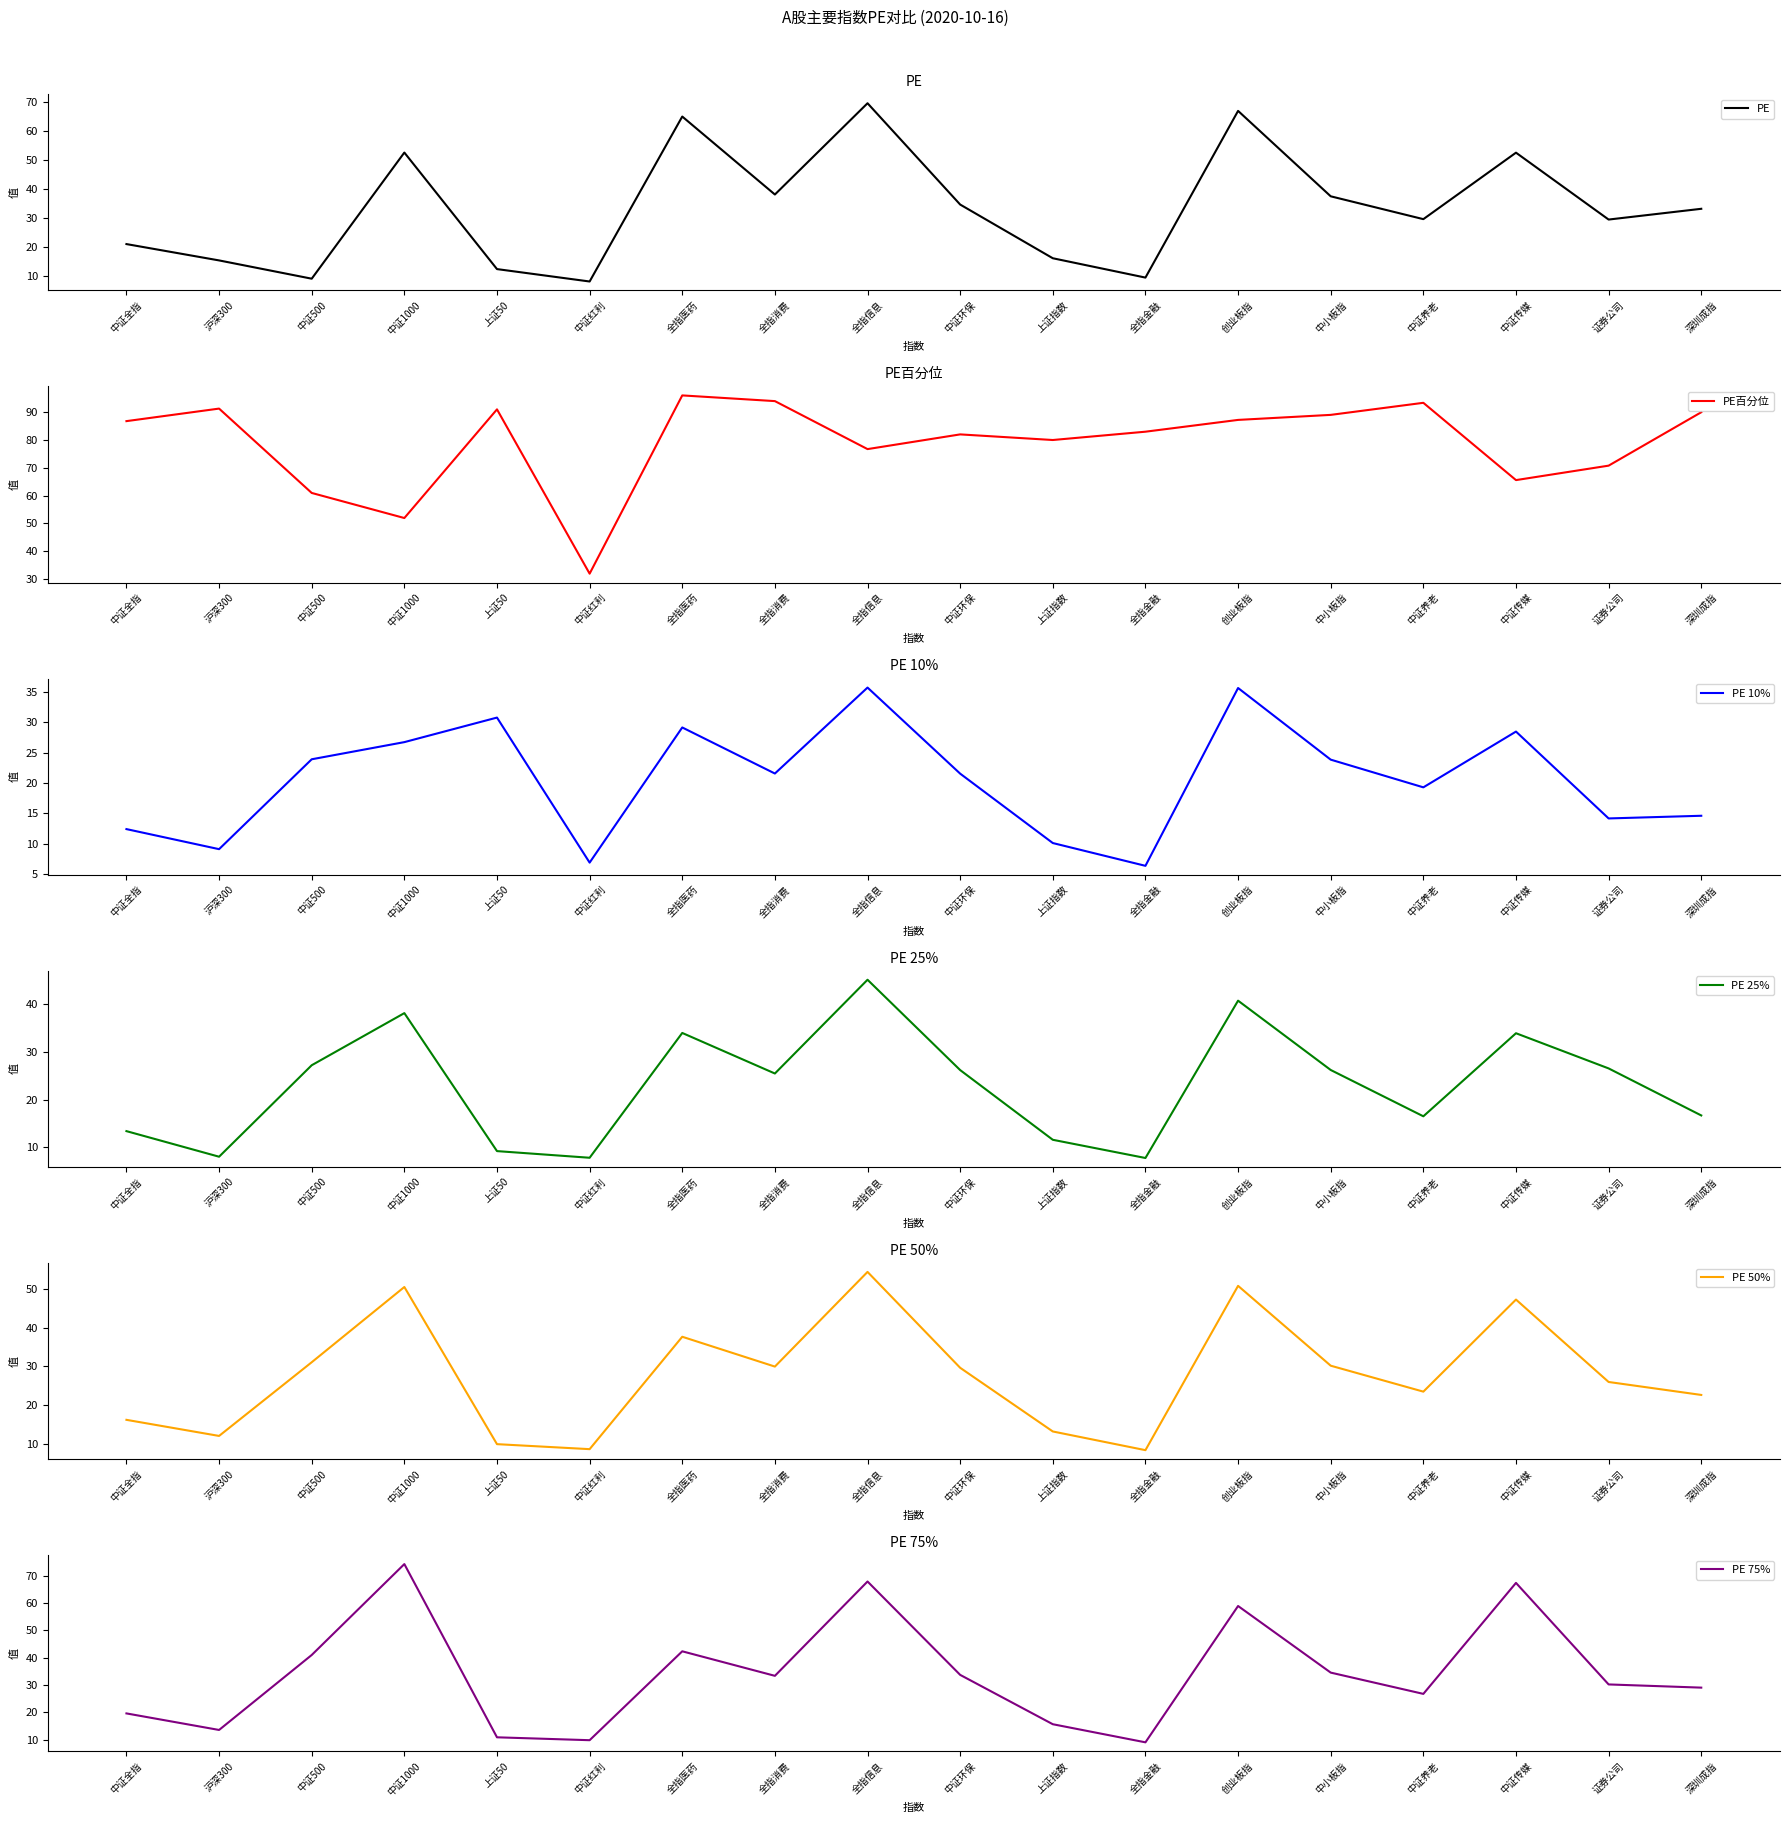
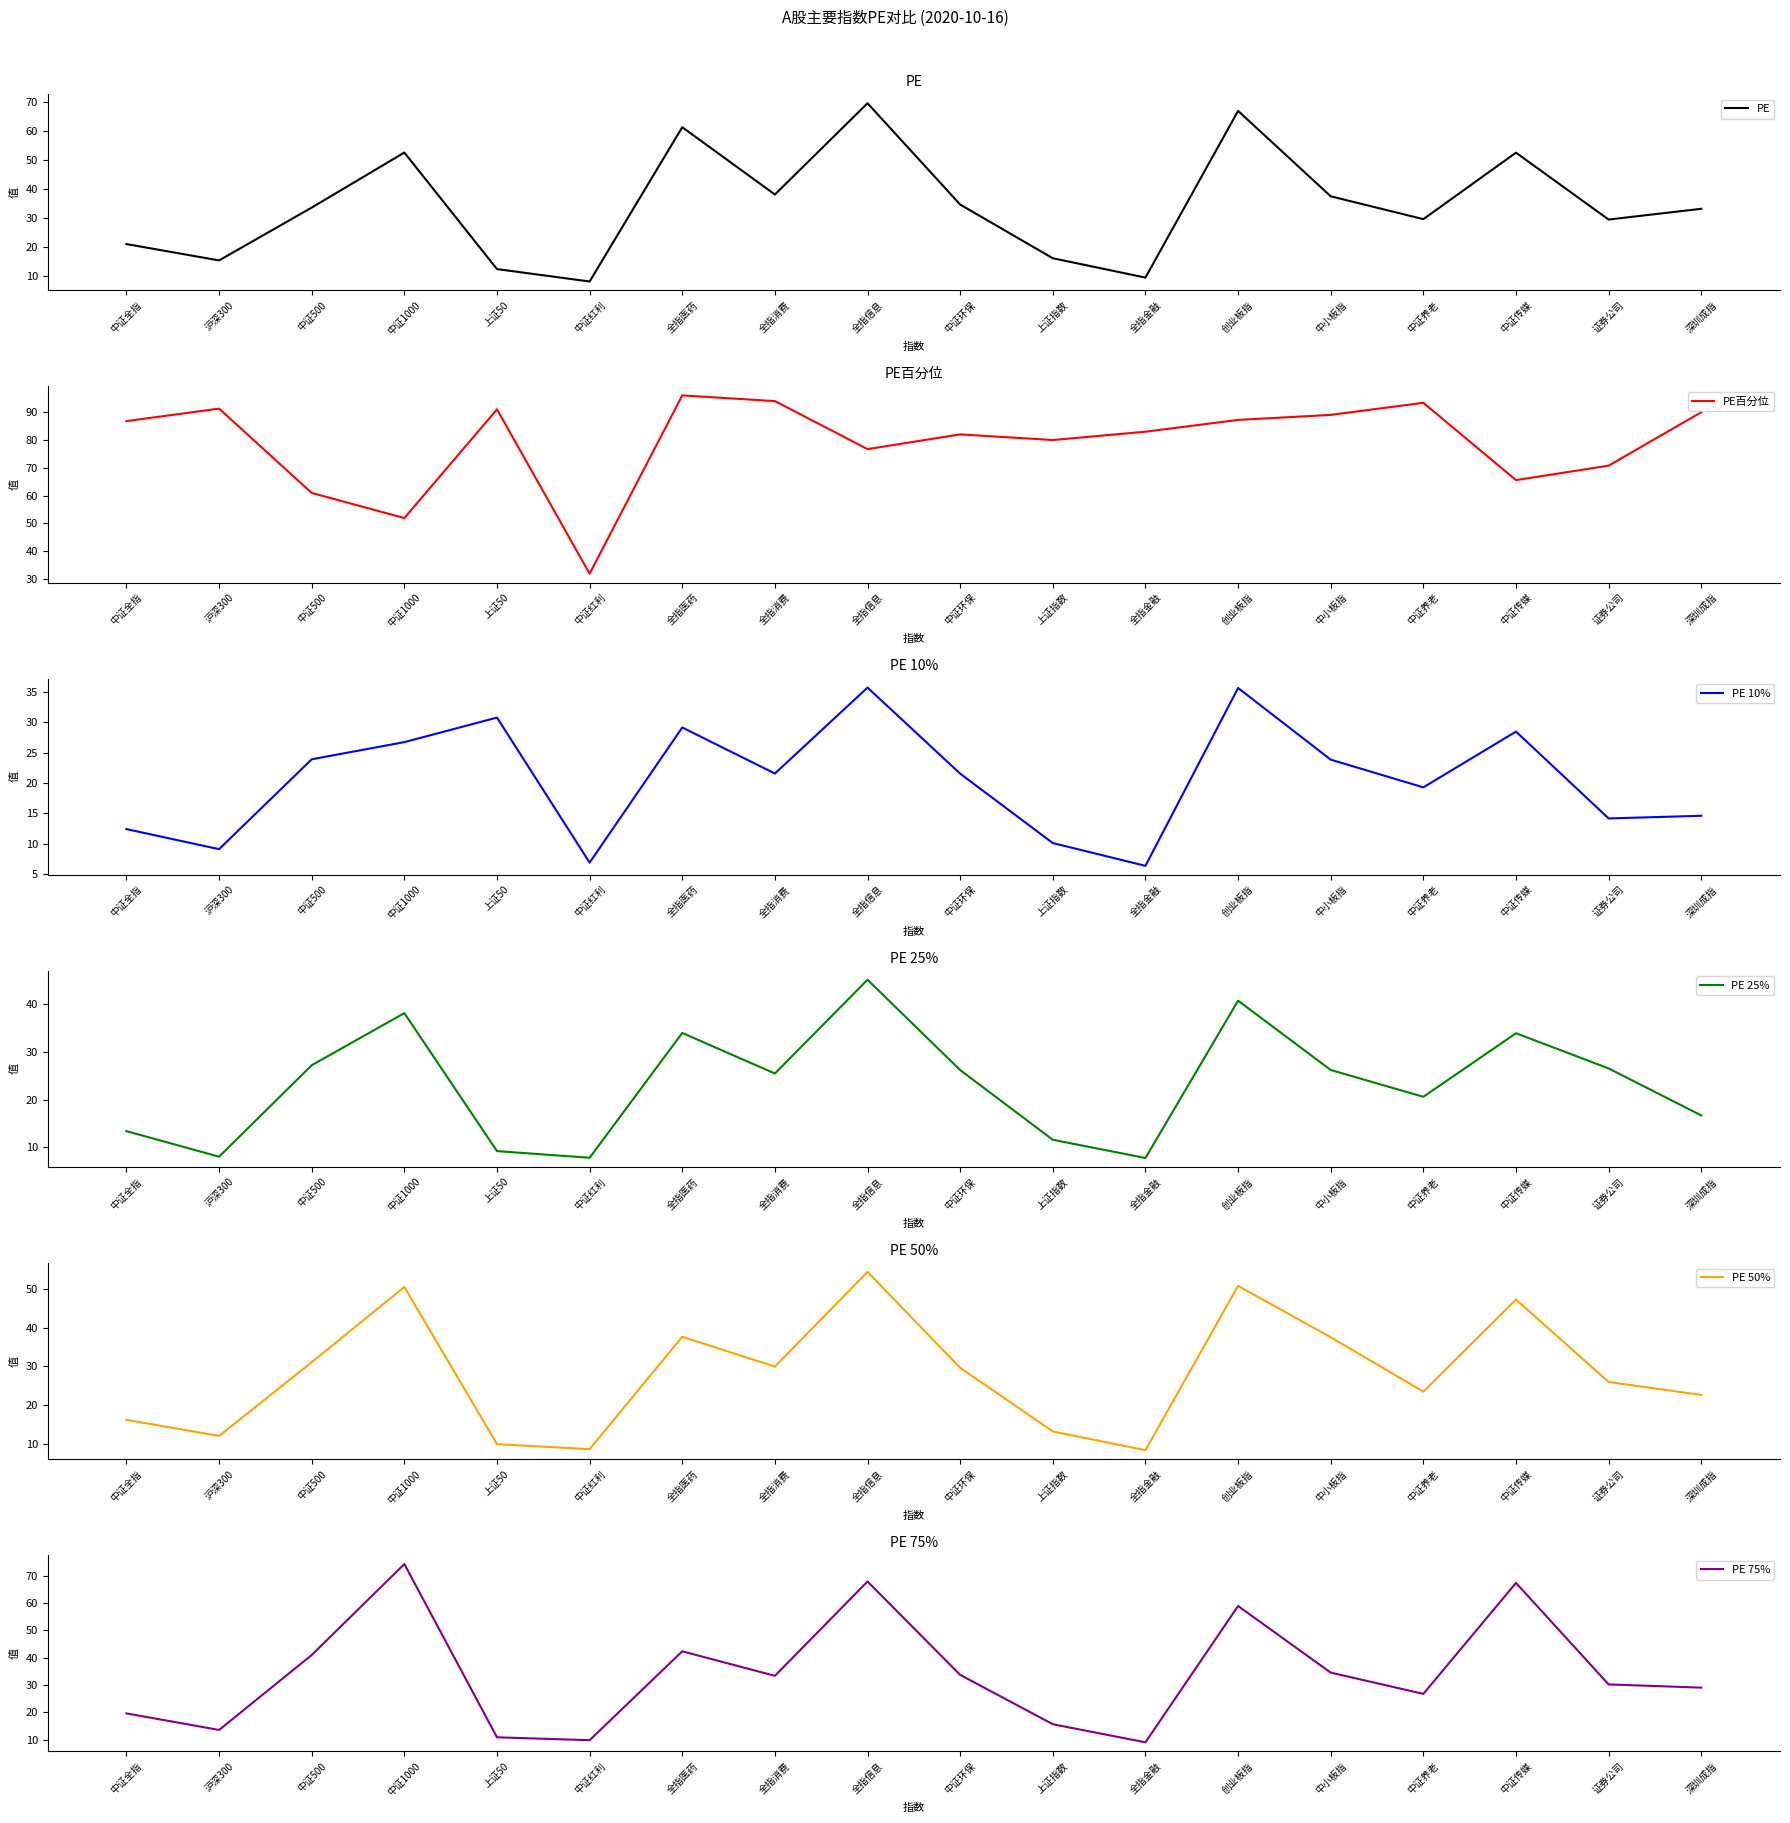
PE, 中证500: 9 -> 34
PE, 全指医药: 65 -> 61
PE 25%, 中证养老: 16 -> 21
PE 50%, 中小板指: 30 -> 38
